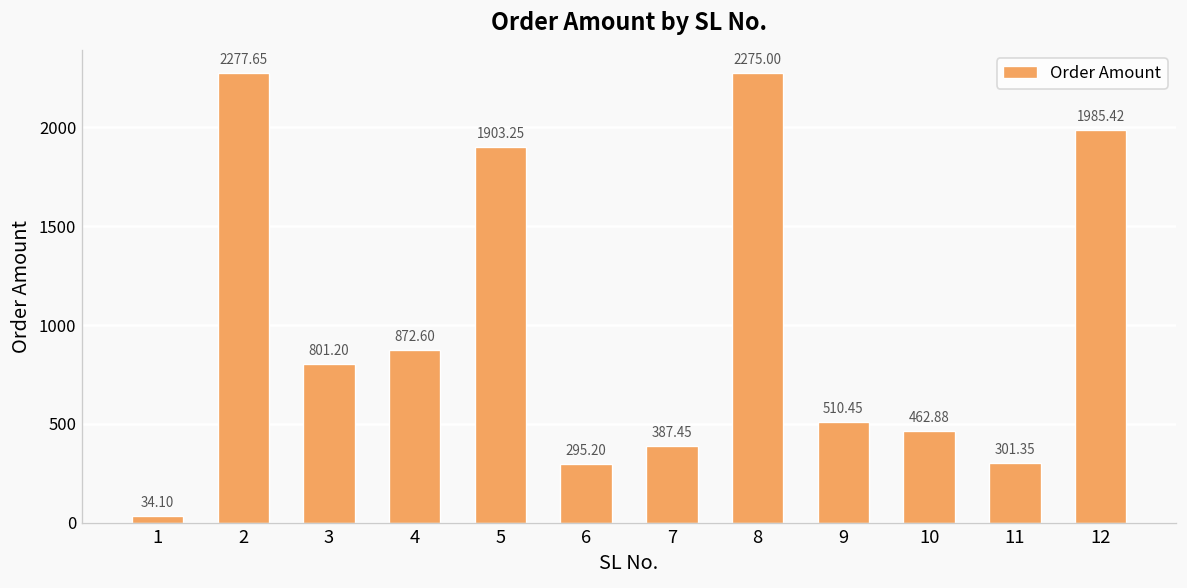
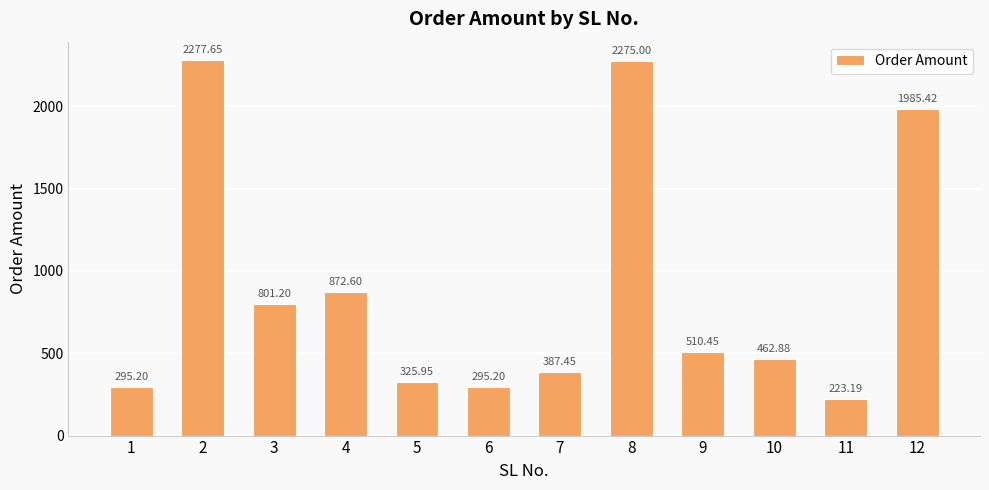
1: 34.10 -> 295.20
5: 1903.25 -> 325.95
11: 301.35 -> 223.19
